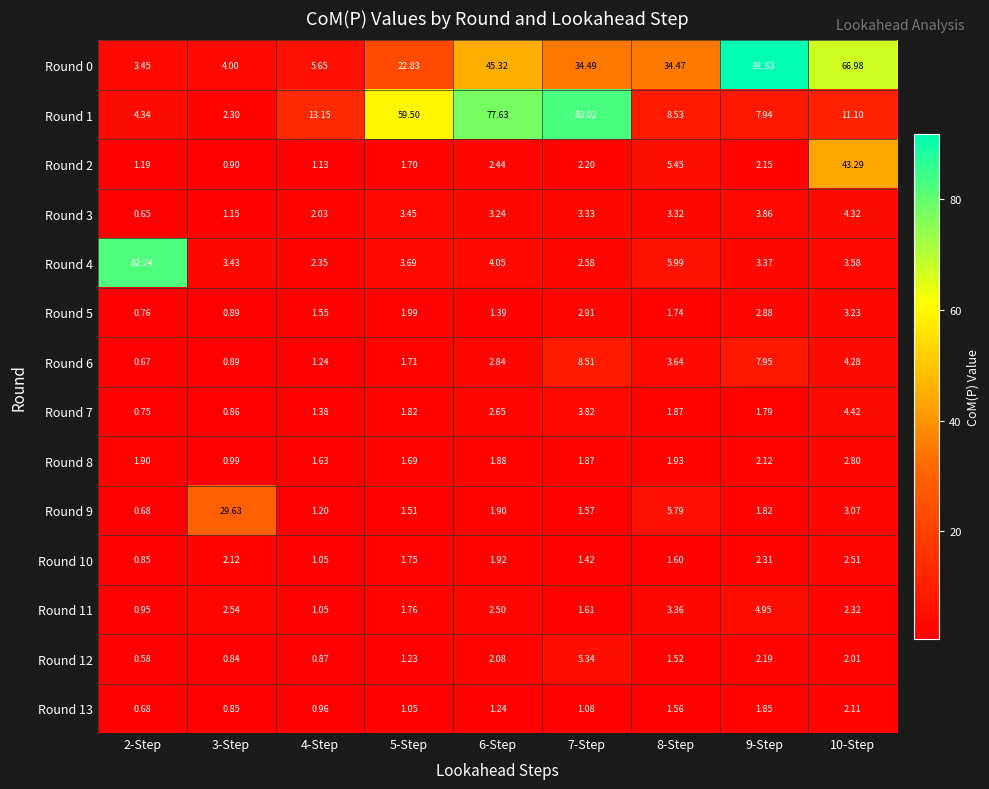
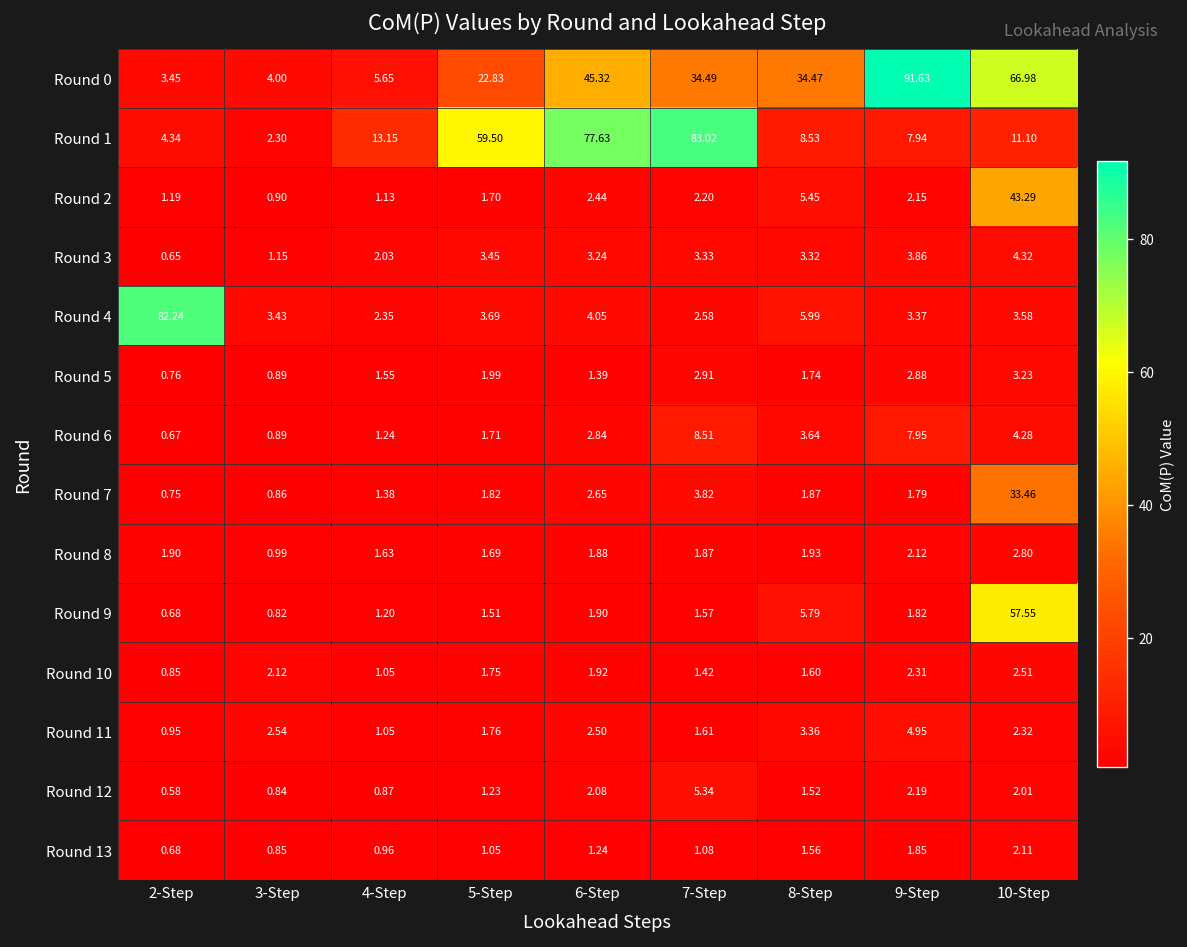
Round 7, 10-Step: 4.42 -> 33.46
Round 9, 3-Step: 29.63 -> 0.82
Round 9, 10-Step: 3.07 -> 57.55
